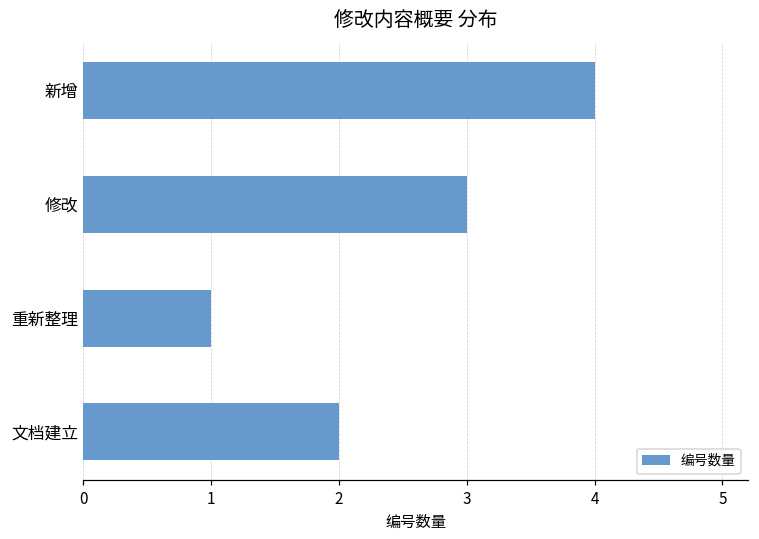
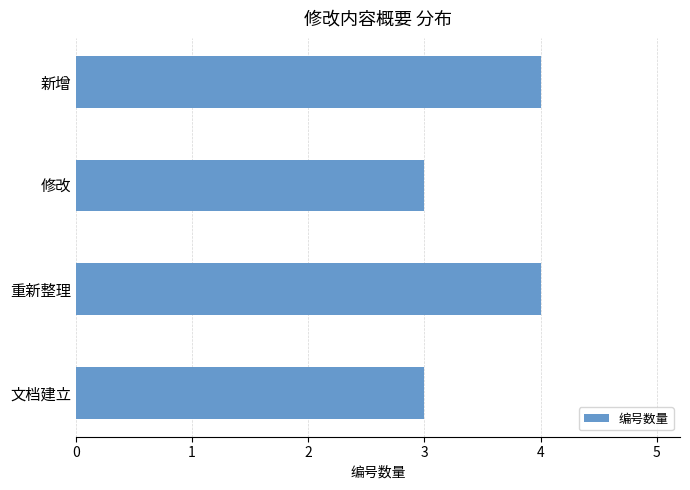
重新整理: 1 -> 4
文档建立: 2 -> 3
